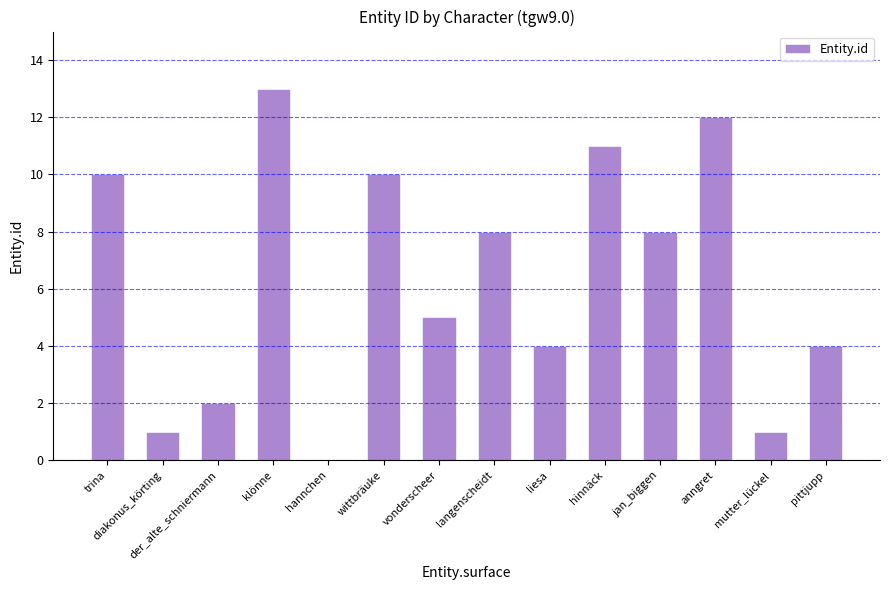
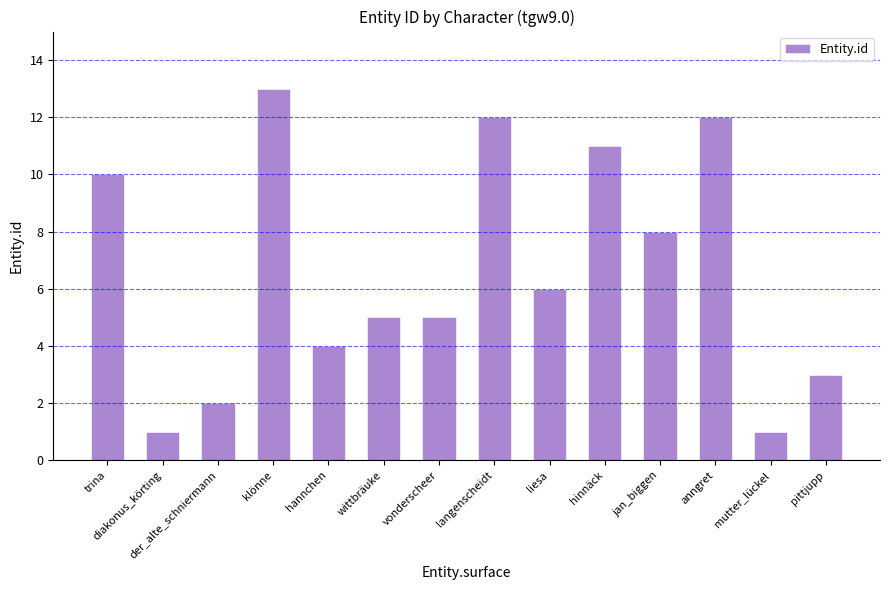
hannchen: 0 -> 4
wittbräuke: 10 -> 5
langenscheidt: 8 -> 12
liesa: 4 -> 6
pittjupp: 4 -> 3
